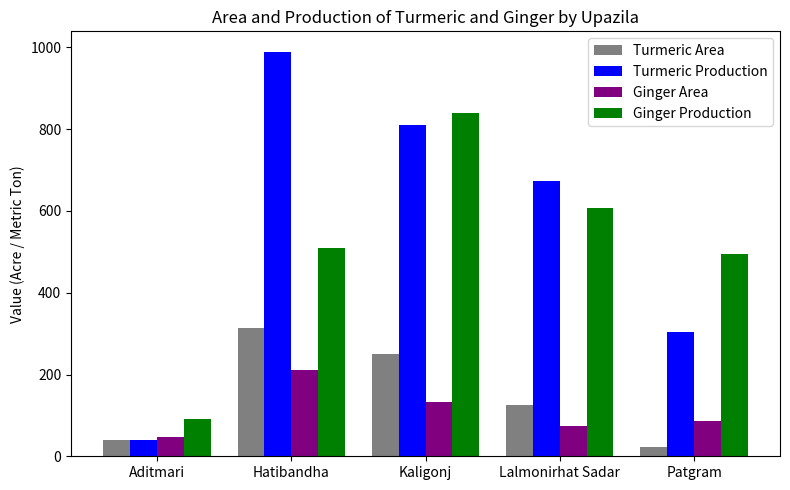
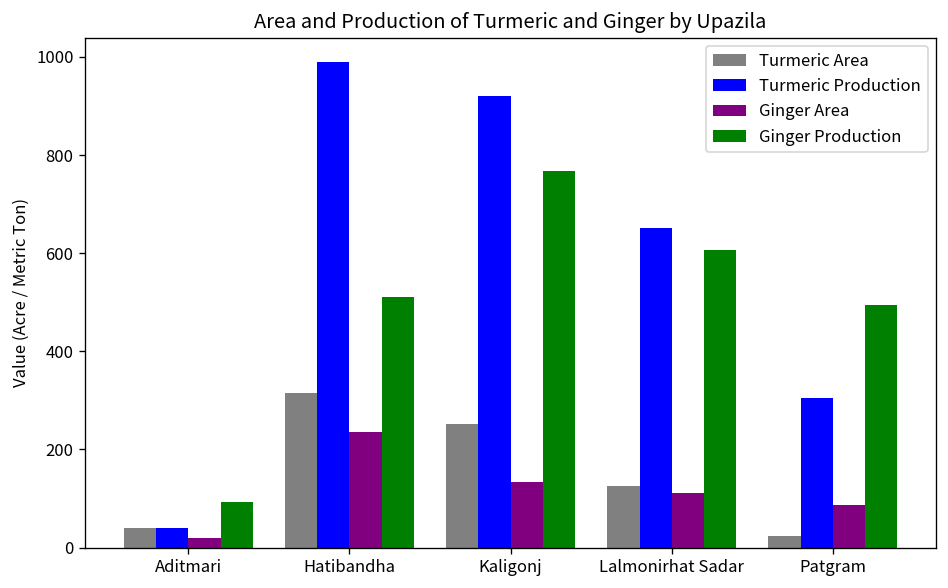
Ginger Area, Aditmari: 50 -> 20
Ginger Area, Hatibandha: 210 -> 240
Turmeric Production, Kaligonj: 810 -> 920
Ginger Production, Kaligonj: 840 -> 770
Turmeric Production, Lalmonirhat Sadar: 670 -> 650
Ginger Area, Lalmonirhat Sadar: 80 -> 110
